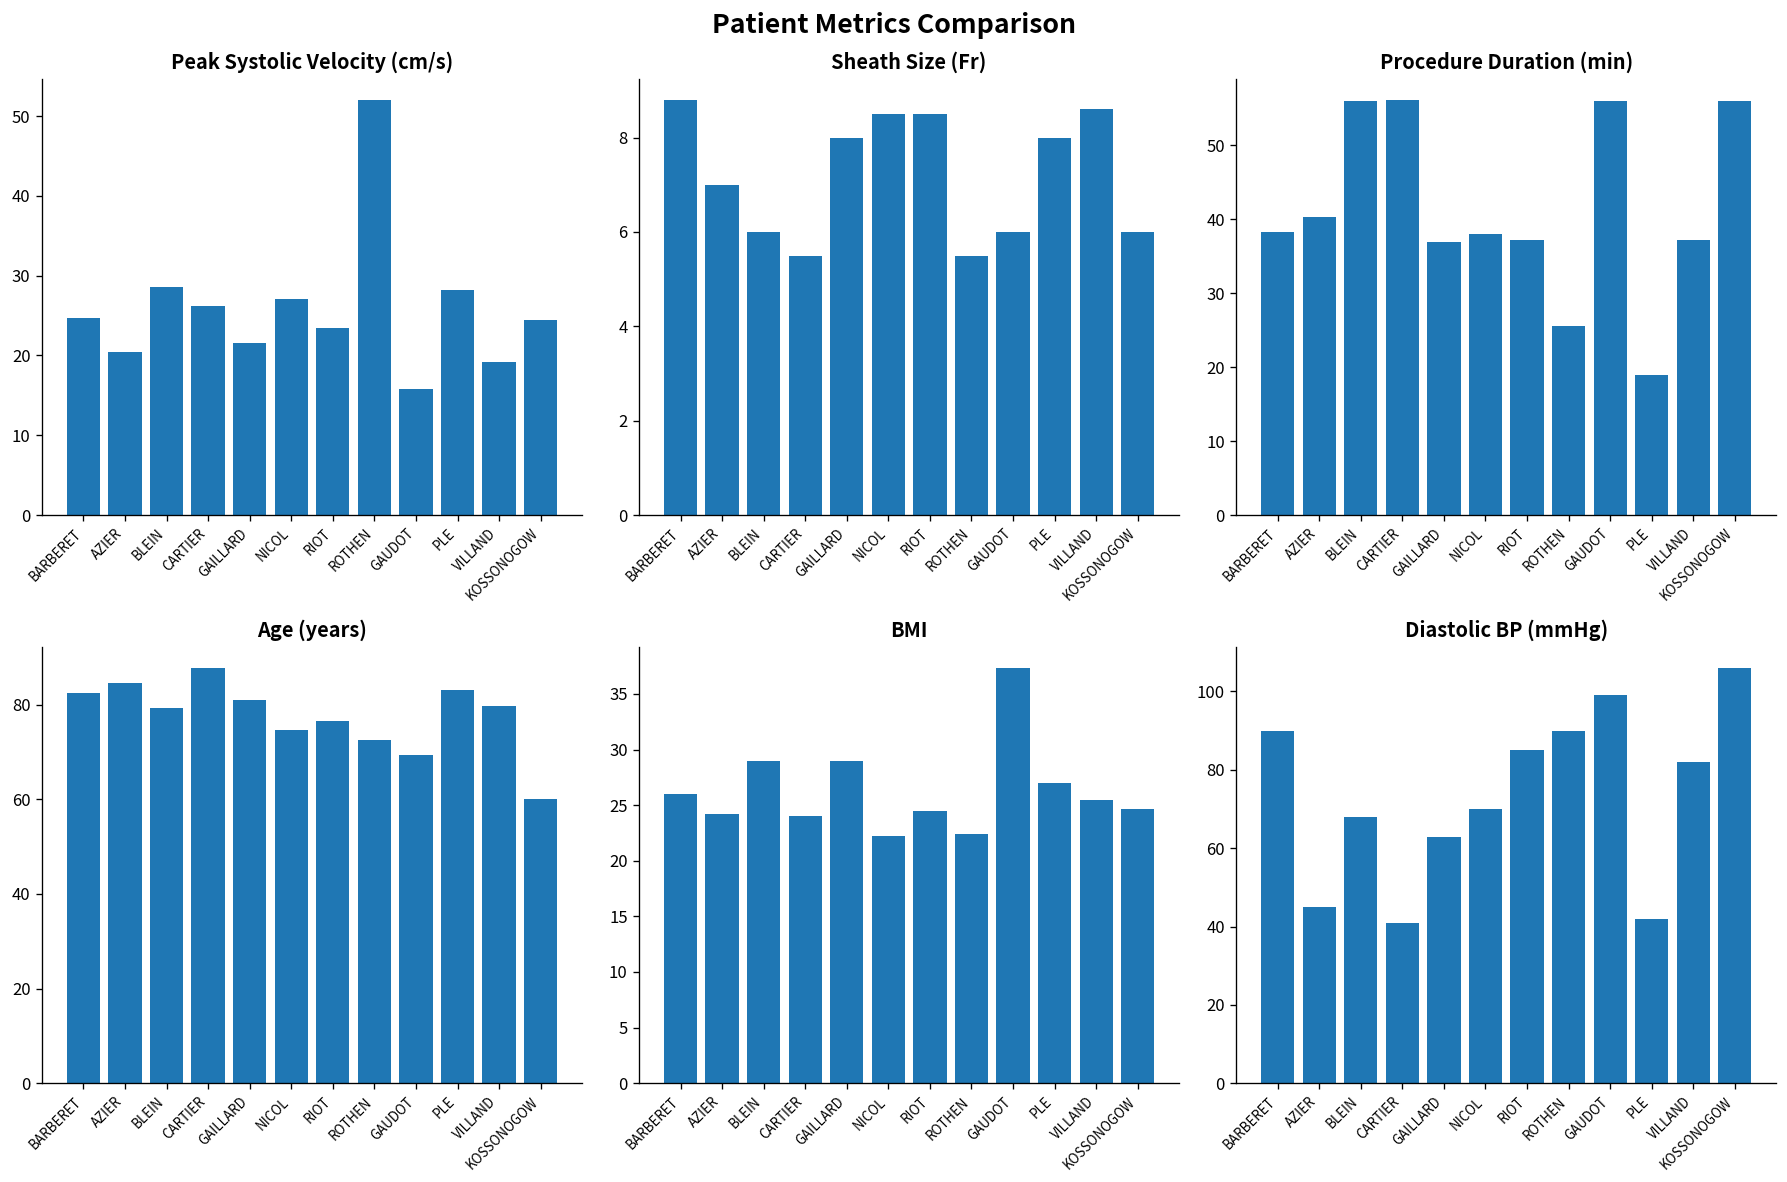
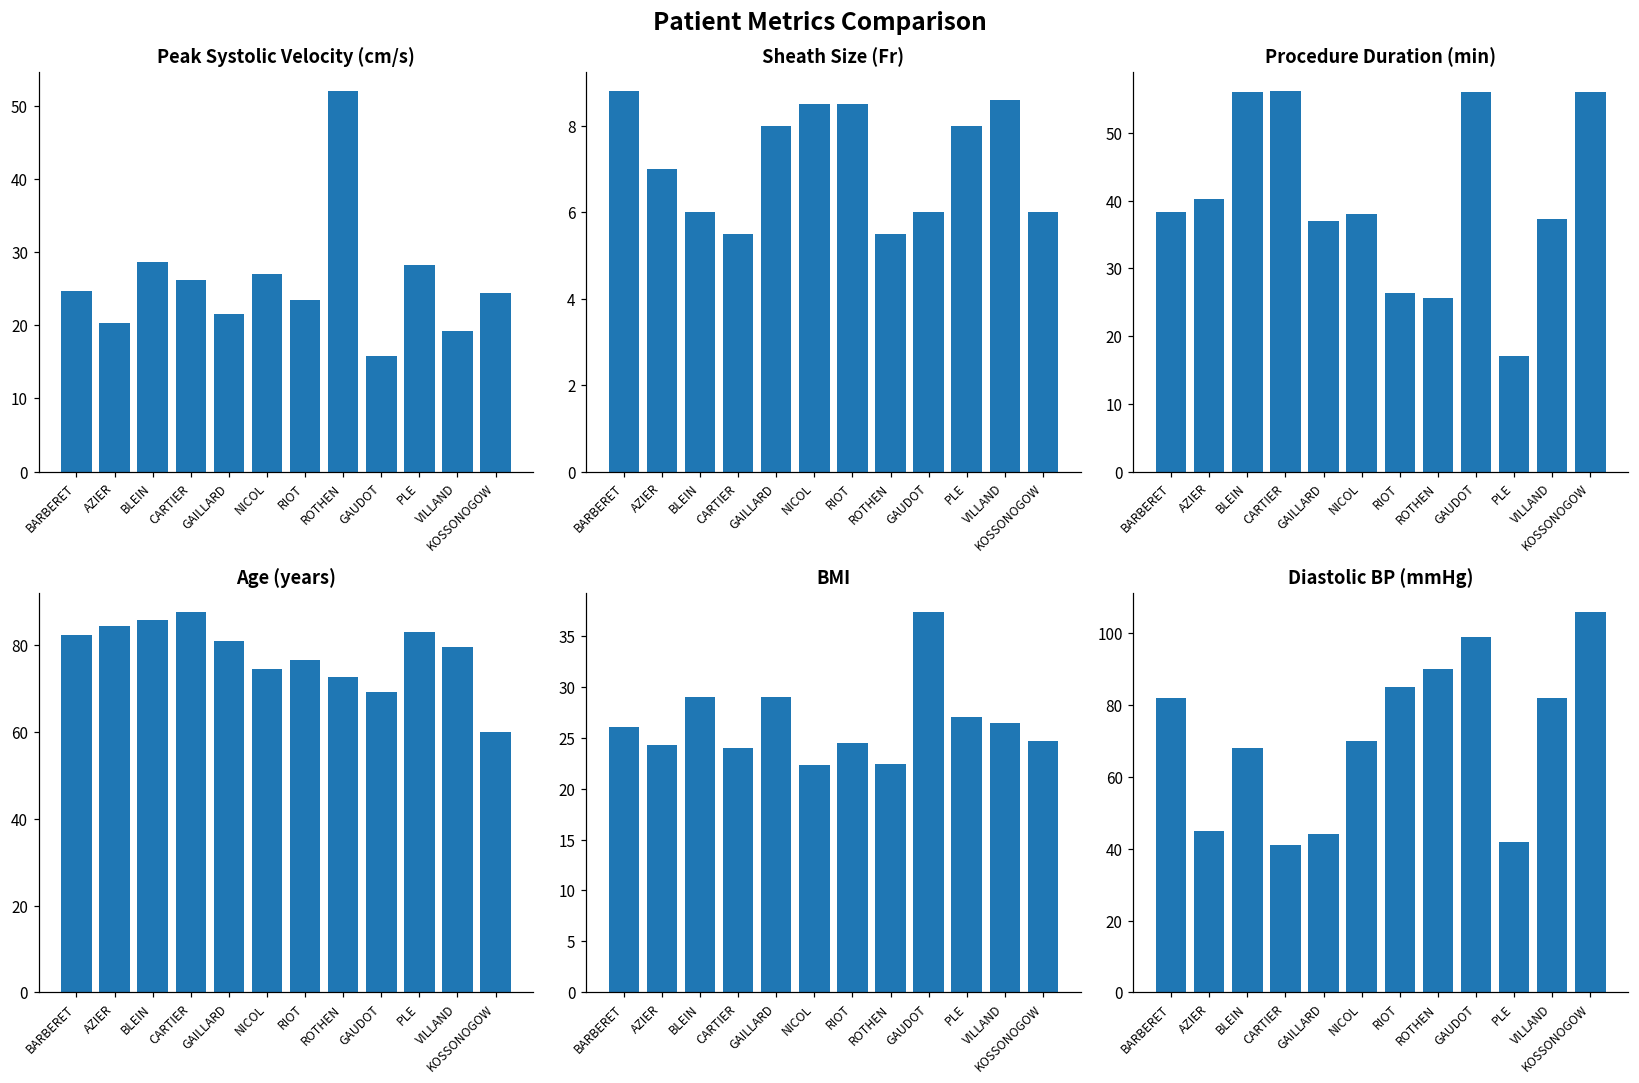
Procedure Duration (min), RIOT: 37 -> 26
Procedure Duration (min), PLE: 19 -> 17
Age (years), BLEIN: 79 -> 86
BMI, VILLAND: 25 -> 26
Diastolic BP (mmHg), BARBERET: 90 -> 82
Diastolic BP (mmHg), GAILLARD: 63 -> 44
